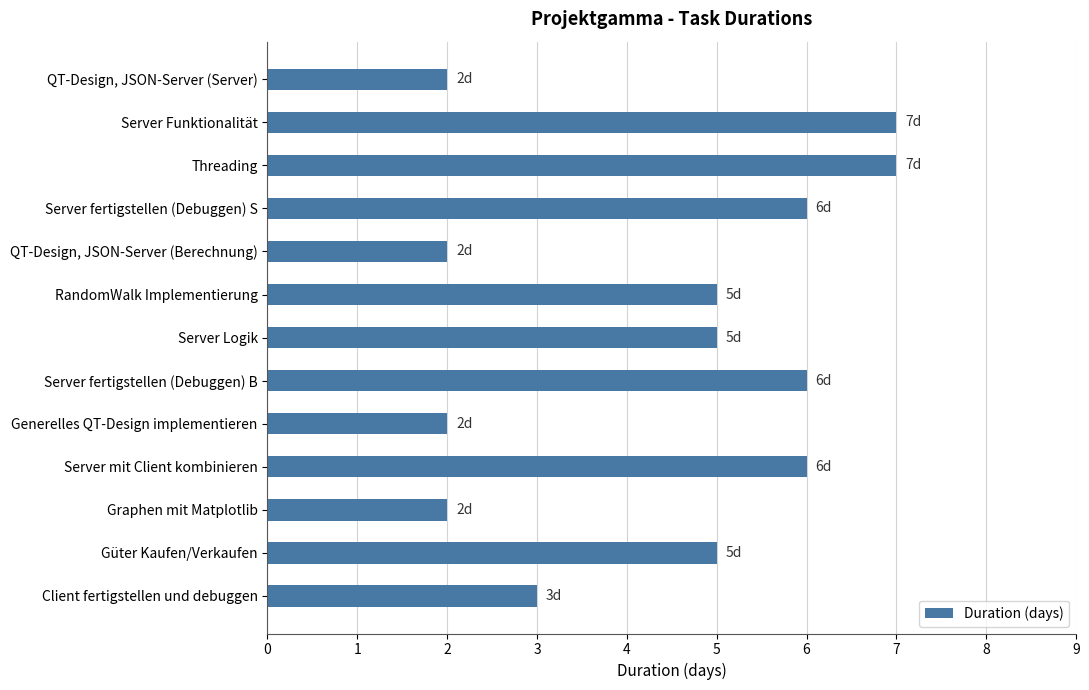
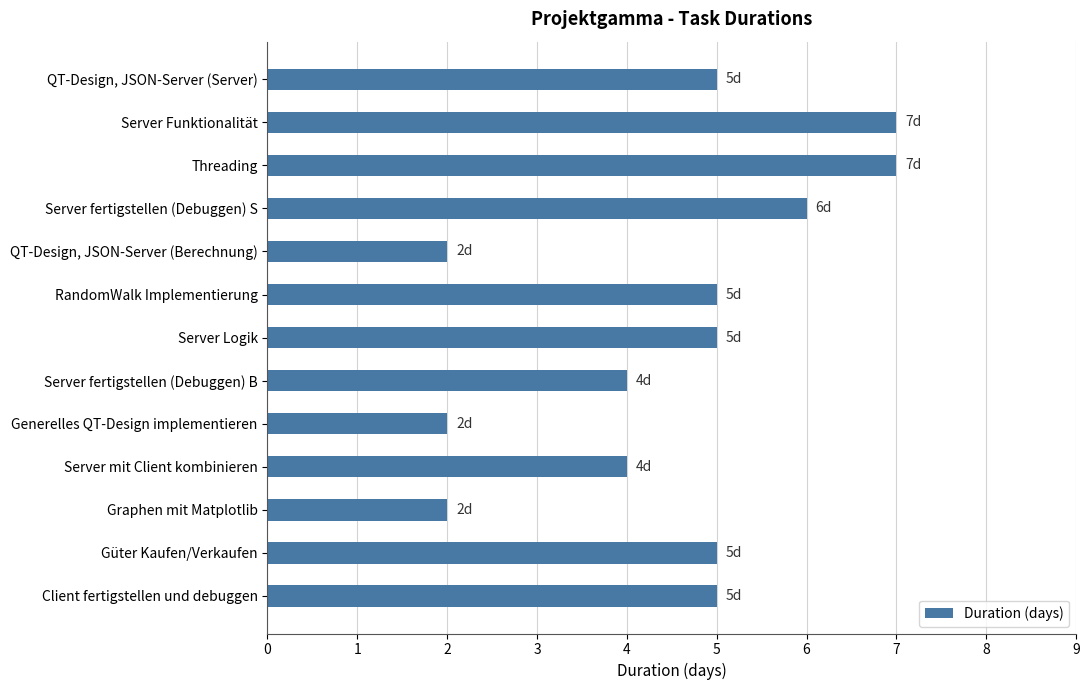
QT-Design, JSON-Server (Server): 2d -> 5d
Server fertigstellen (Debuggen) B: 6d -> 4d
Server mit Client kombinieren: 6d -> 4d
Client fertigstellen und debuggen: 3d -> 5d
